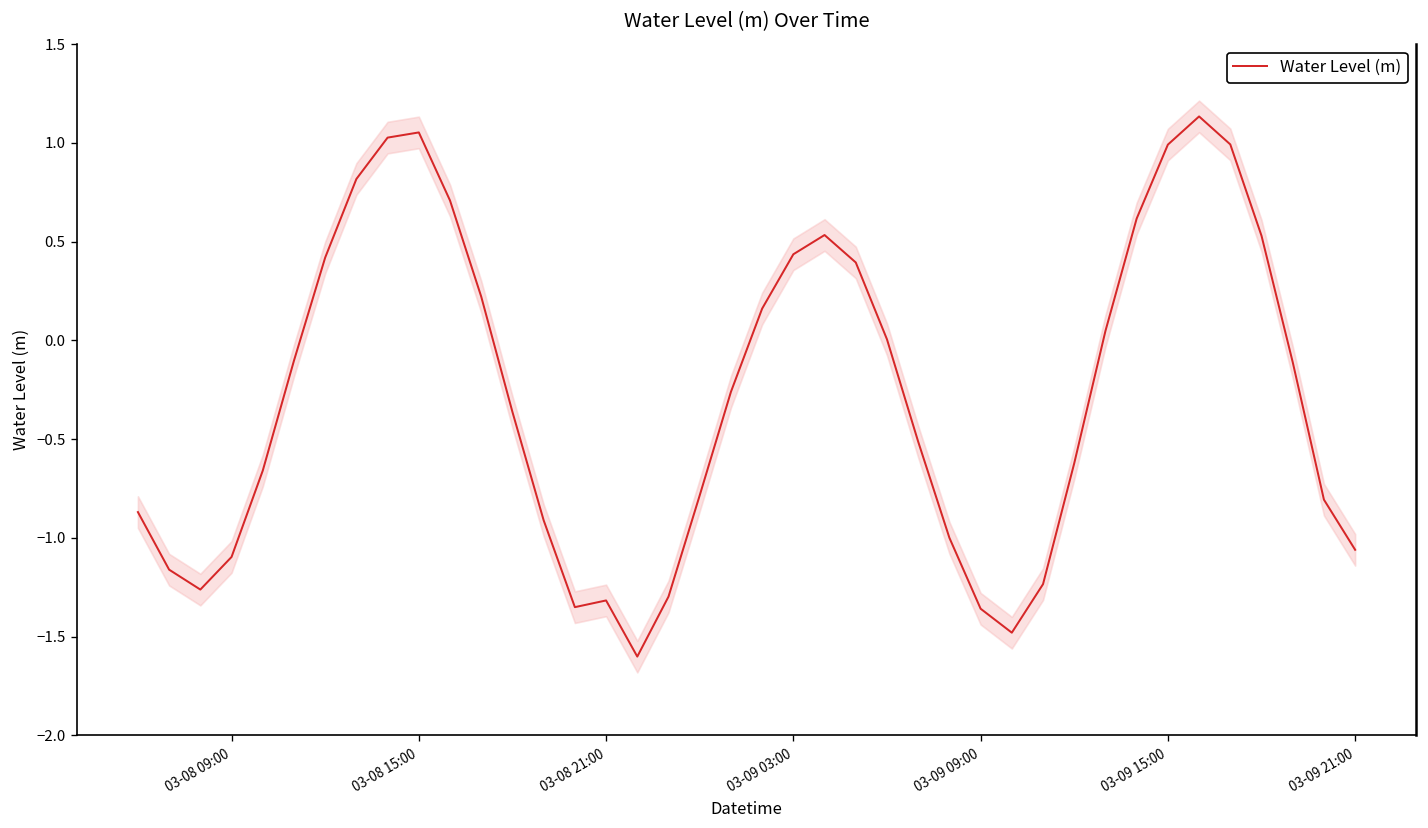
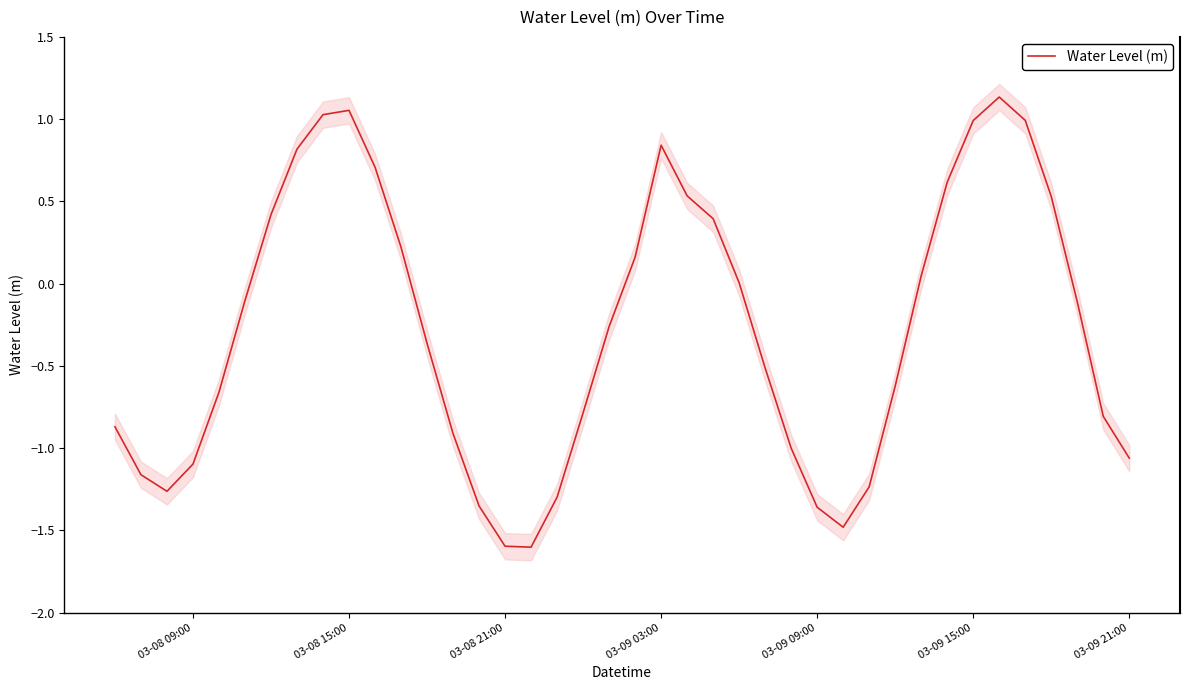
Water Level (m), 03-08 21:00: -1.32 -> -1.60
Water Level (m), 03-09 03:00: 0.44 -> 0.84
